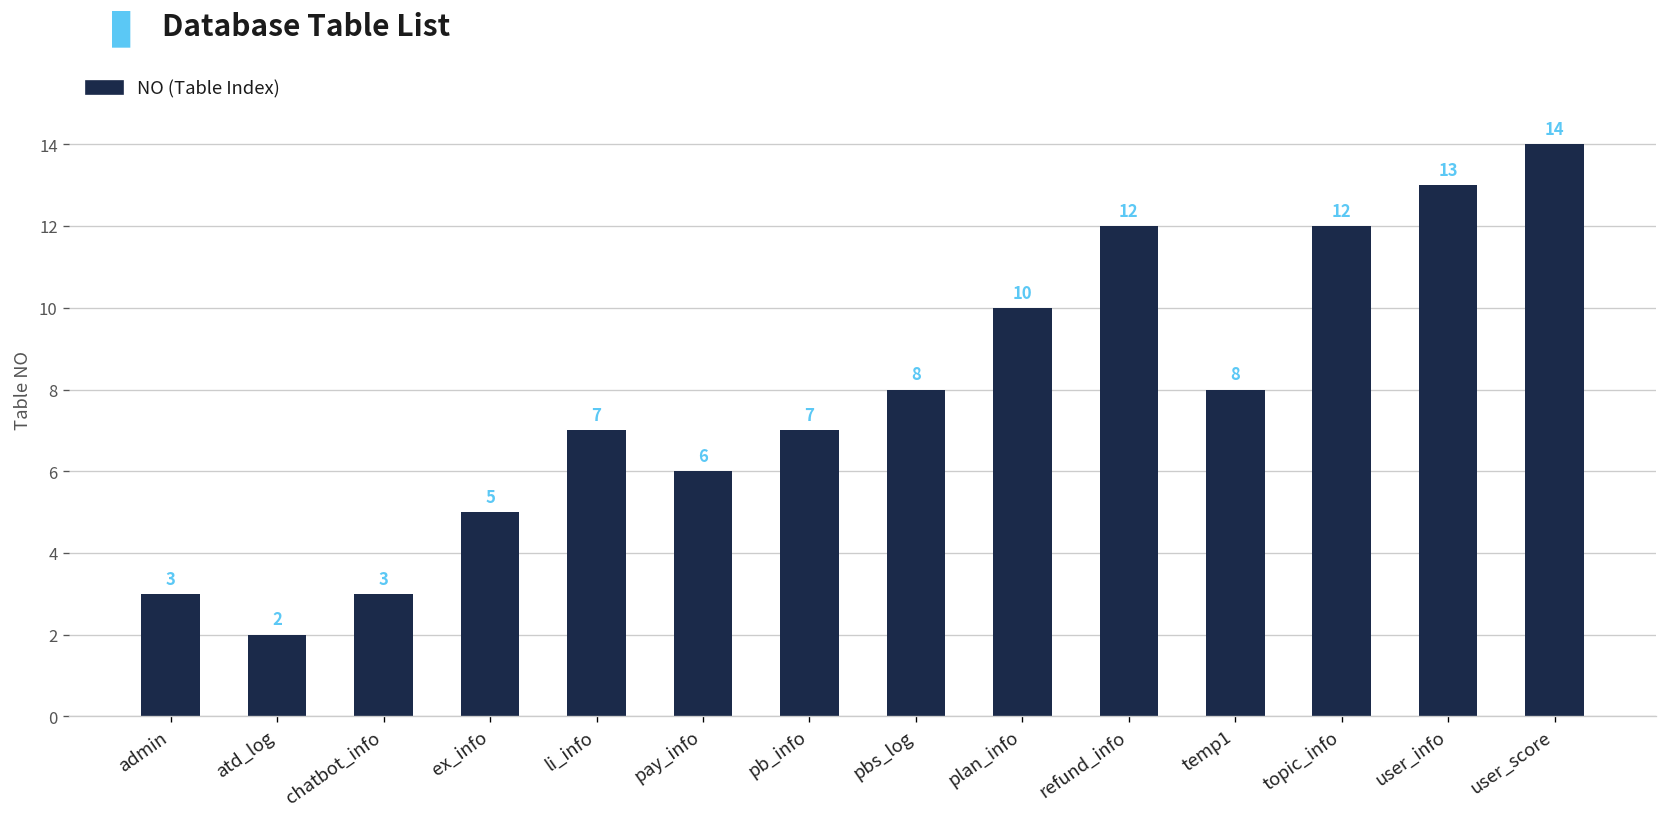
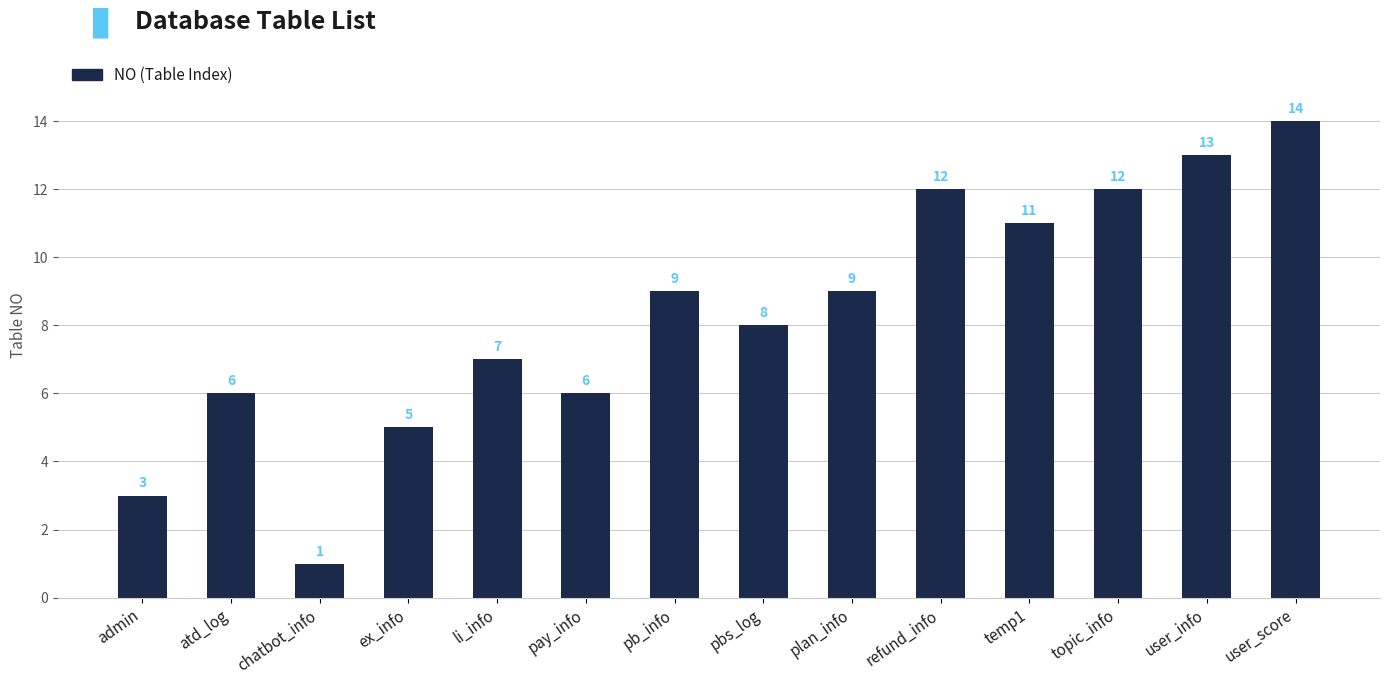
atd_log: 2 -> 6
chatbot_info: 3 -> 1
pb_info: 7 -> 9
plan_info: 10 -> 9
temp1: 8 -> 11
